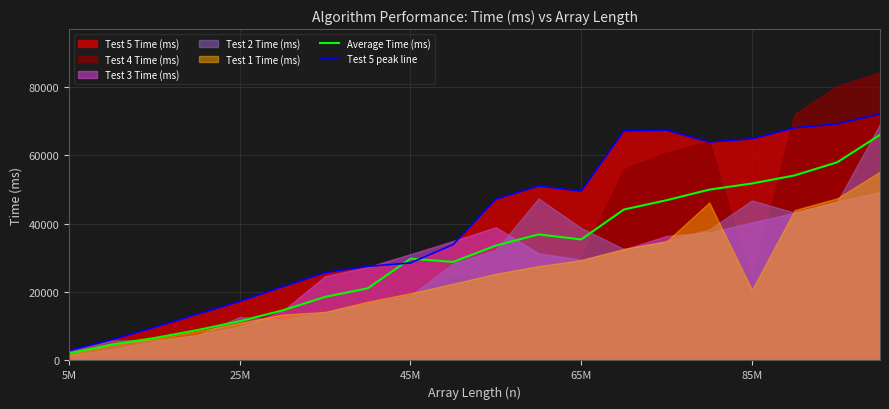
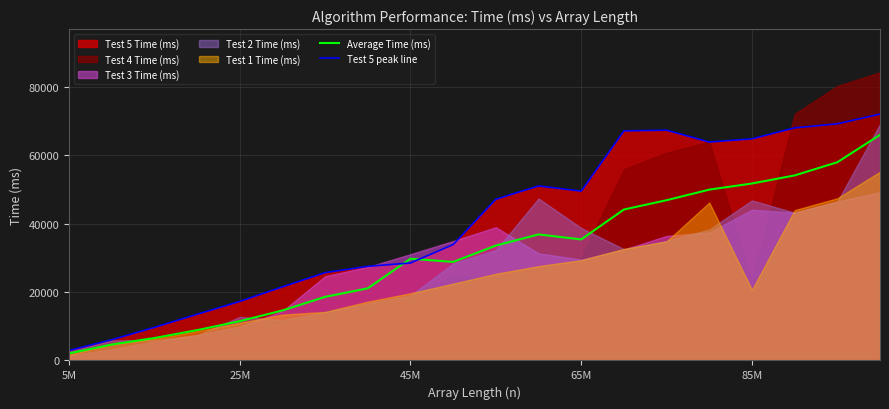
Test 3 Time (ms), 85M: 40000 -> 44000
